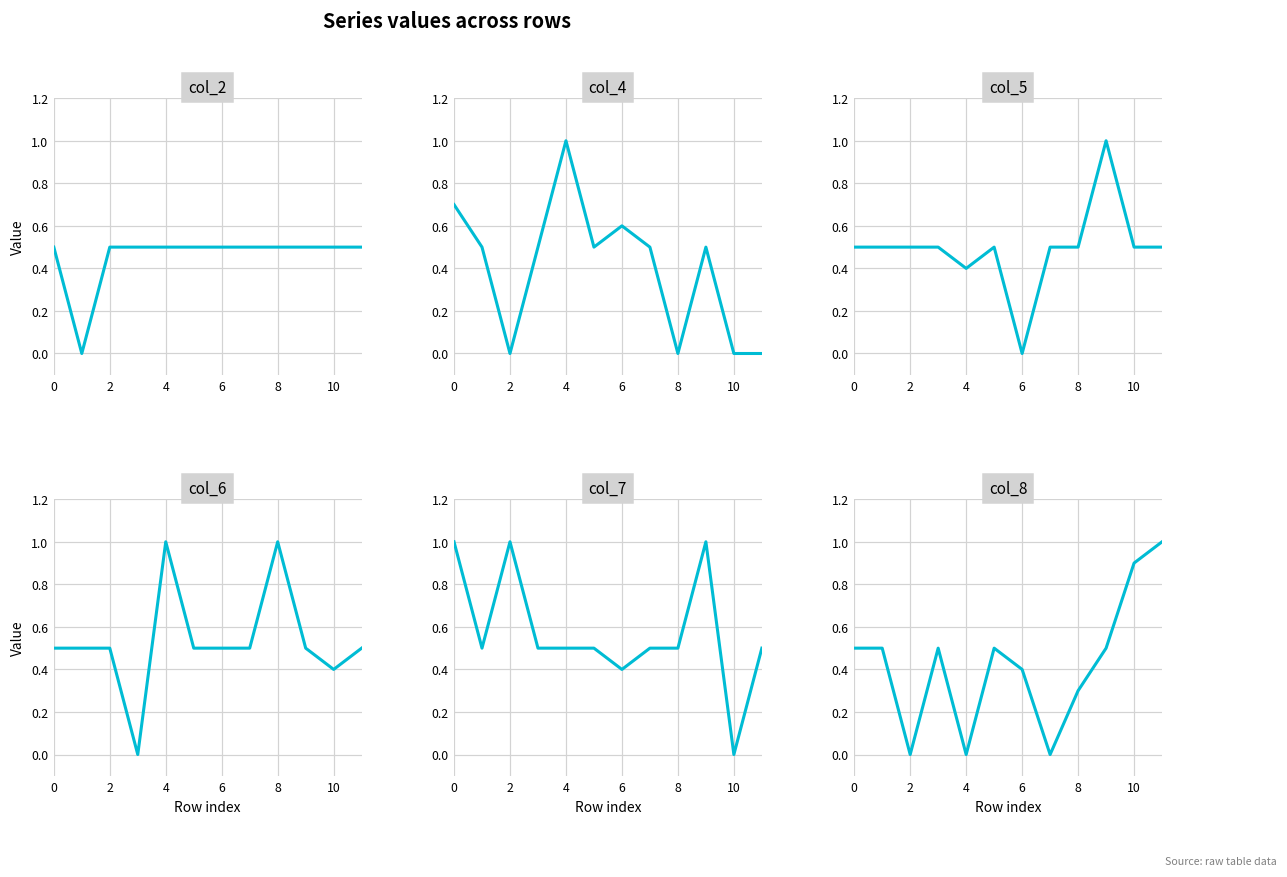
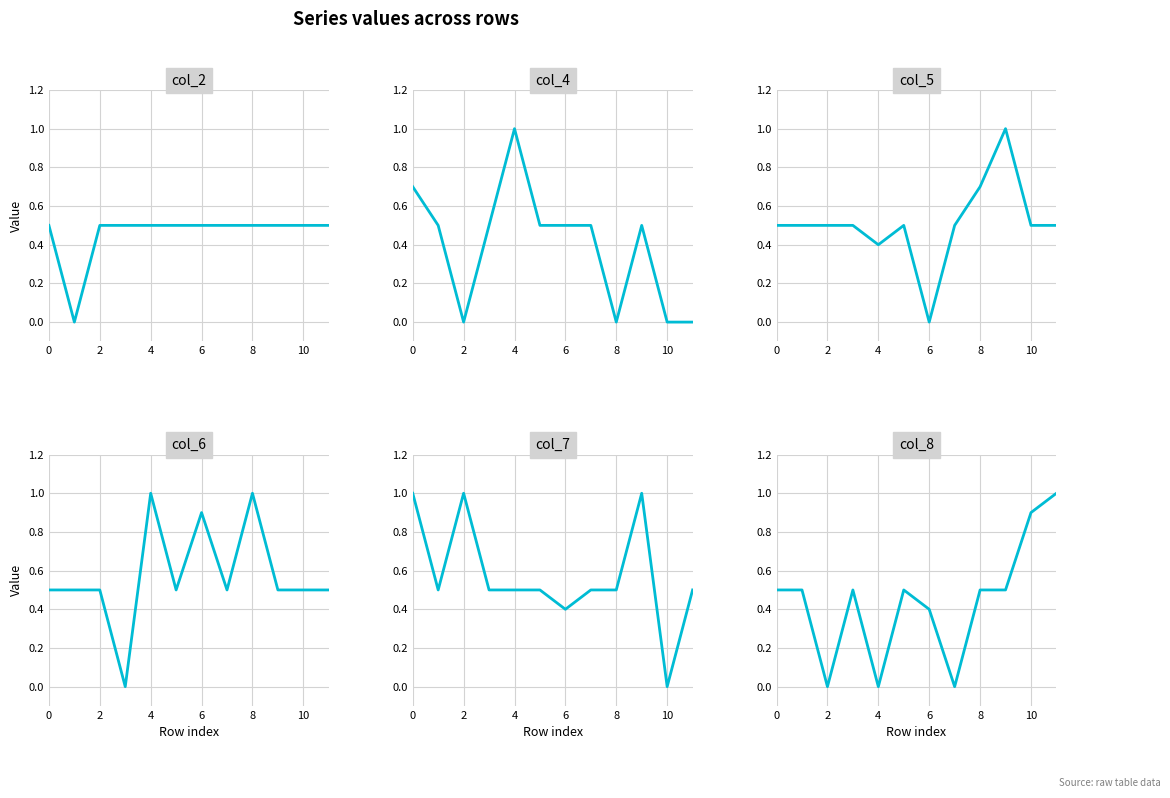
col_4, 6: 0.6 -> 0.5
col_5, 8: 0.5 -> 0.7
col_6, 6: 0.5 -> 0.9
col_6, 10: 0.4 -> 0.5
col_8, 8: 0.3 -> 0.5
